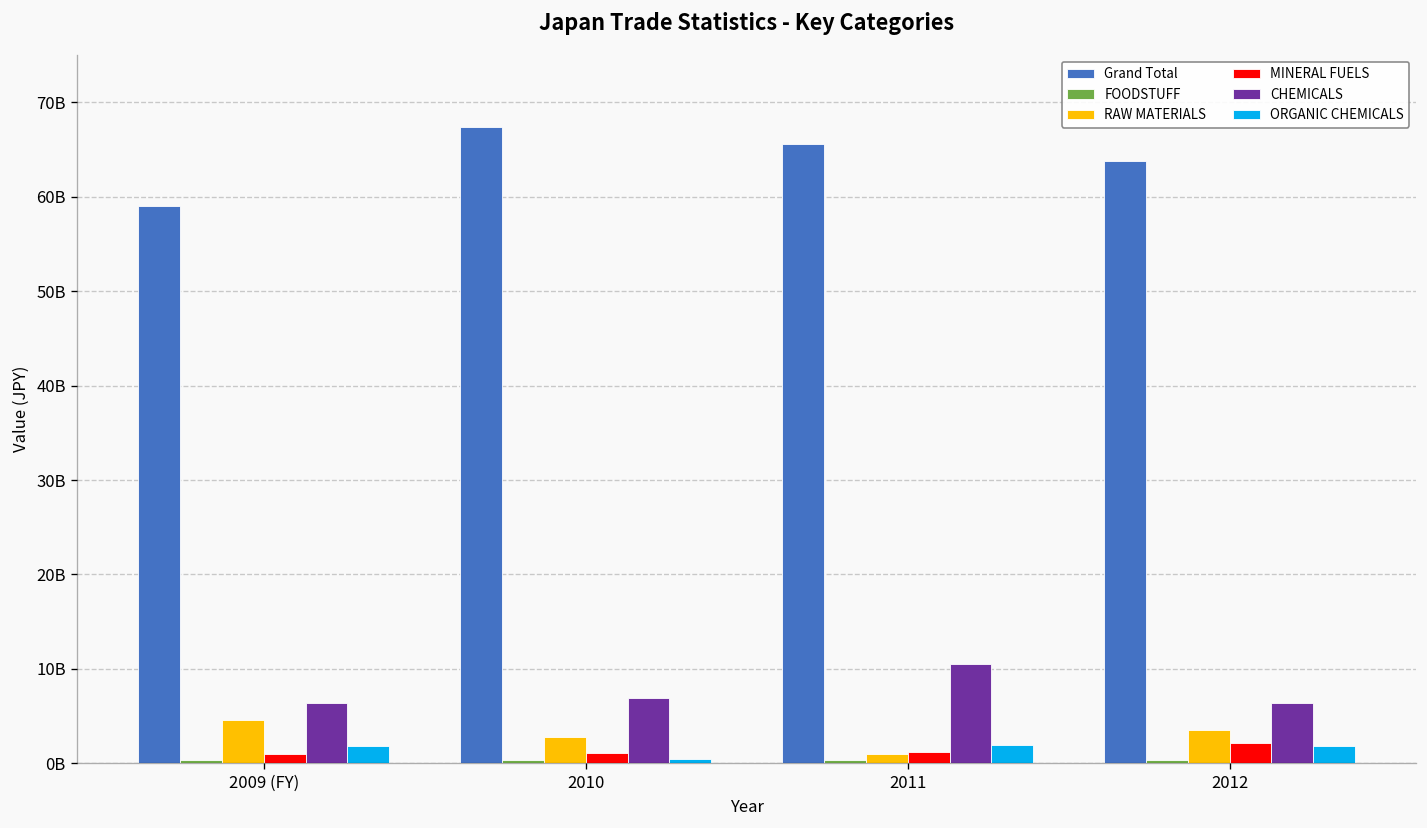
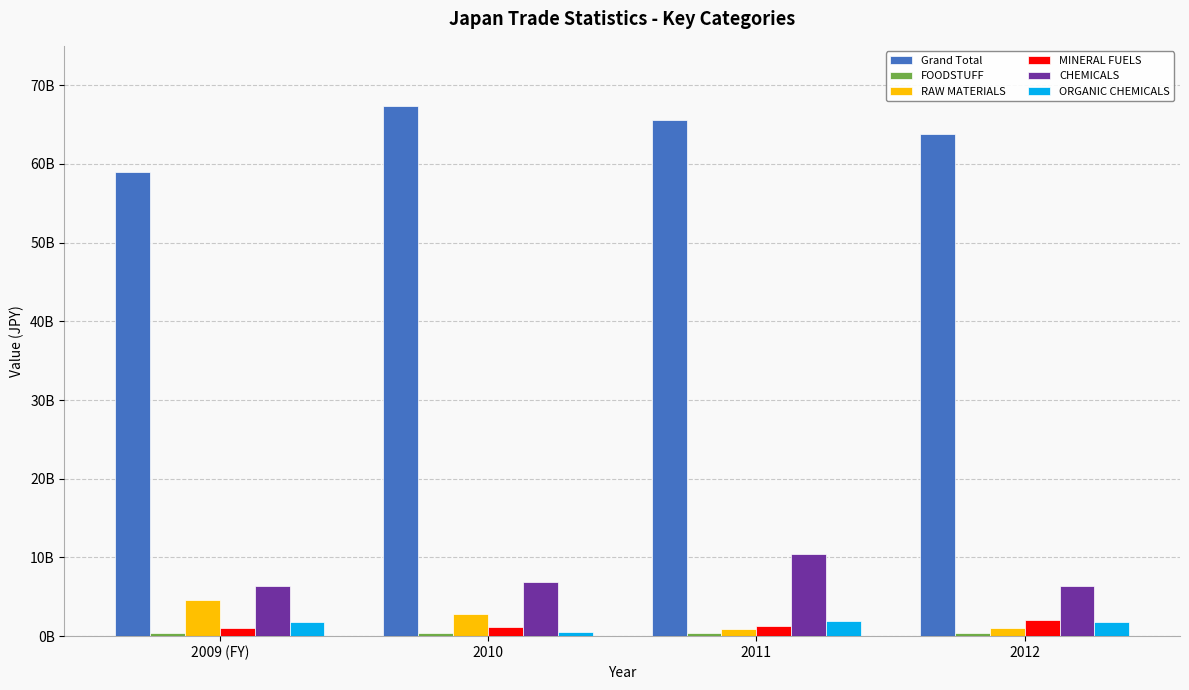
RAW MATERIALS, 2012: 3000000000 -> 1000000000
